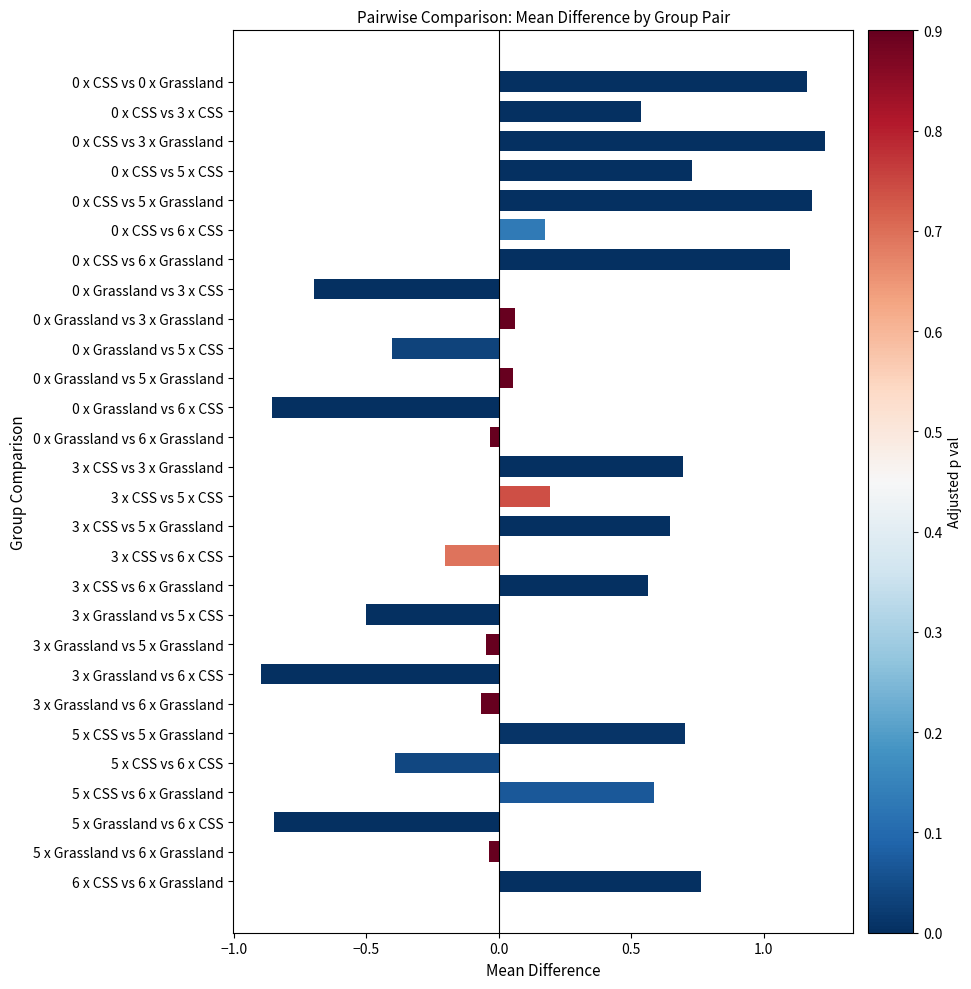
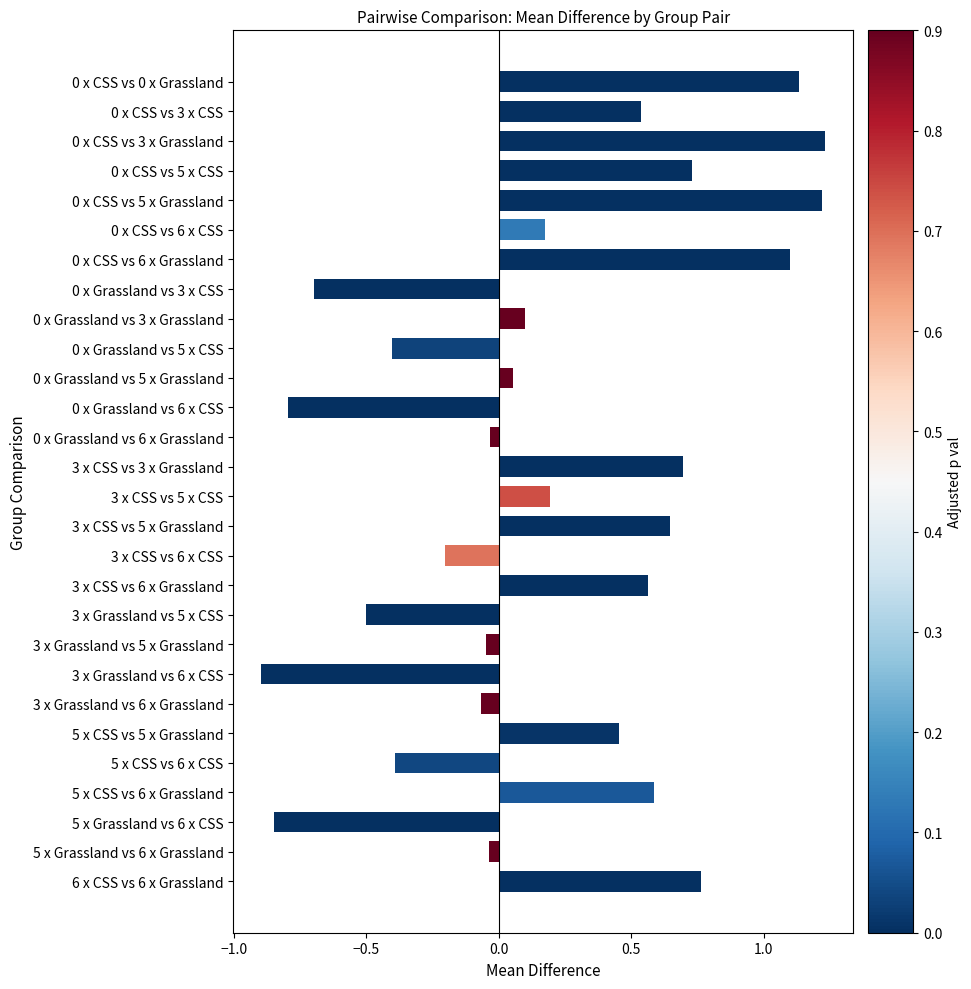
0 x CSS vs 0 x Grassland: 1.16 -> 1.13
0 x CSS vs 5 x Grassland: 1.18 -> 1.22
0 x Grassland vs 3 x Grassland: 0.06 -> 0.10
0 x Grassland vs 6 x CSS: -0.86 -> -0.80
5 x CSS vs 5 x Grassland: 0.70 -> 0.46
